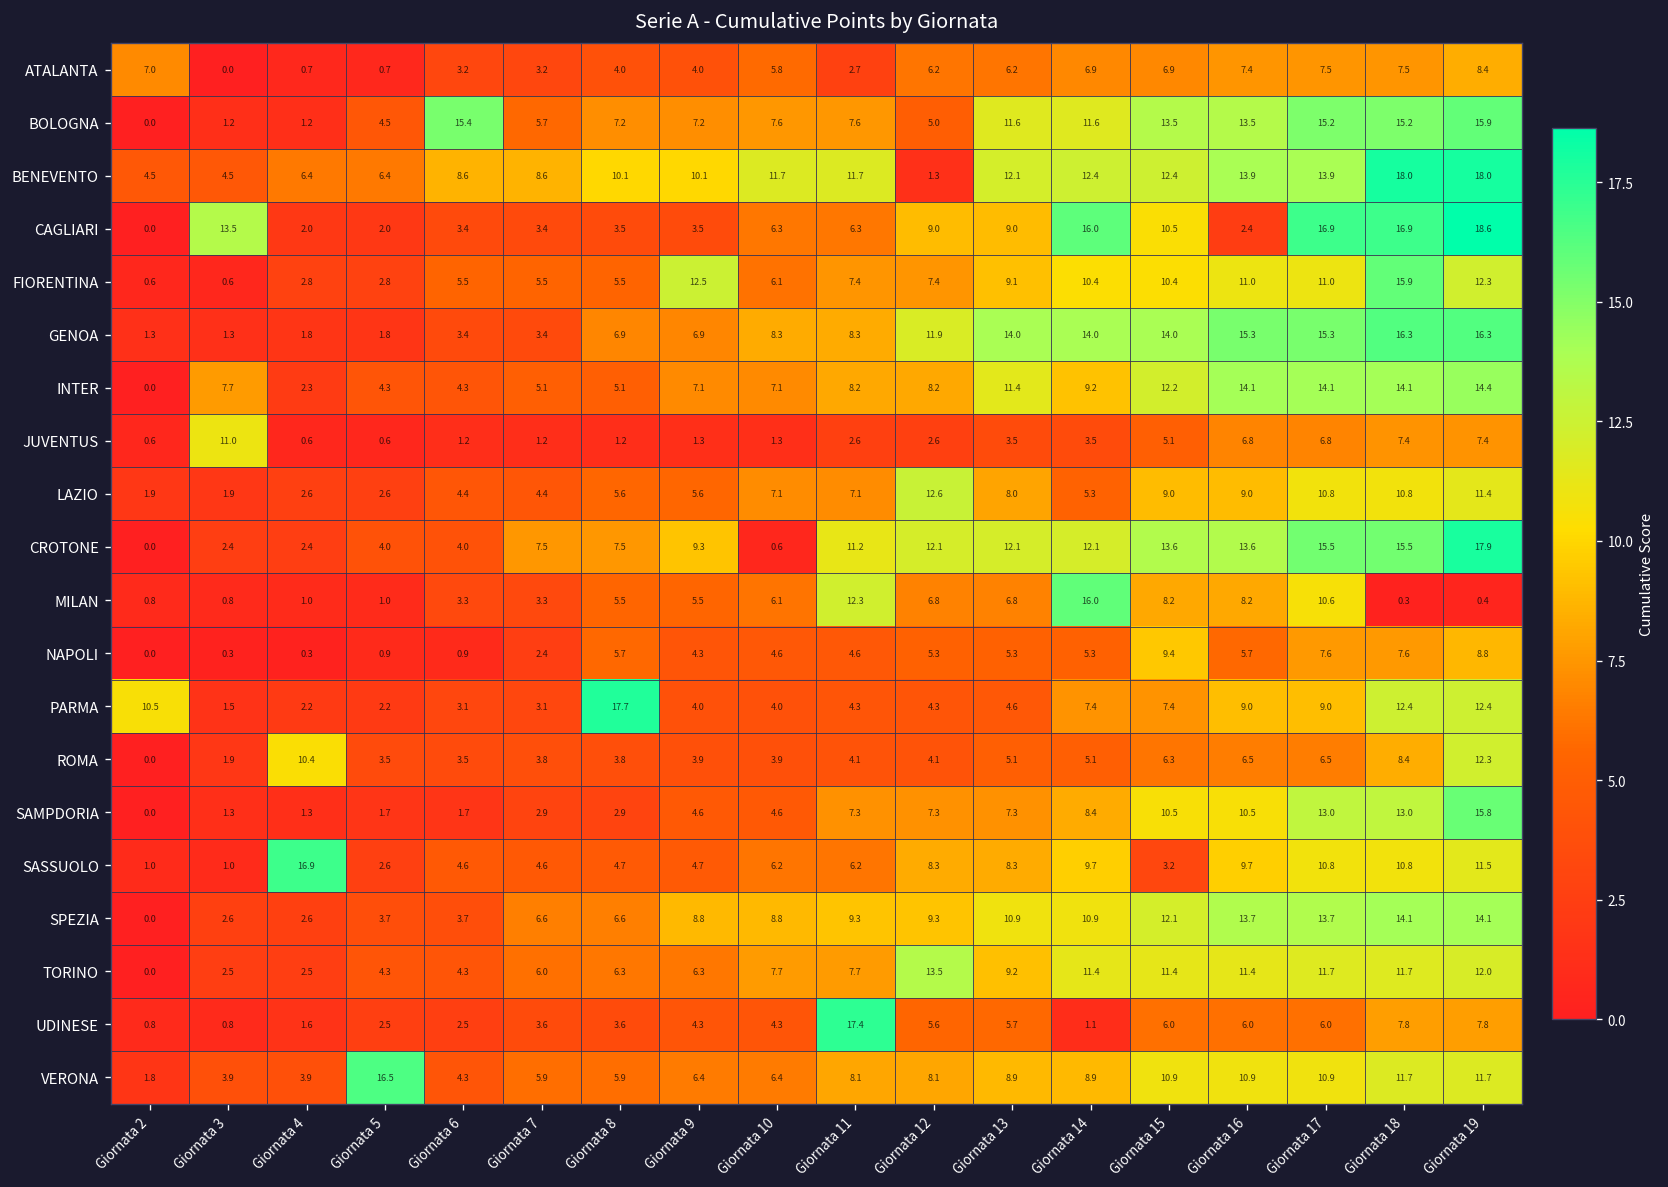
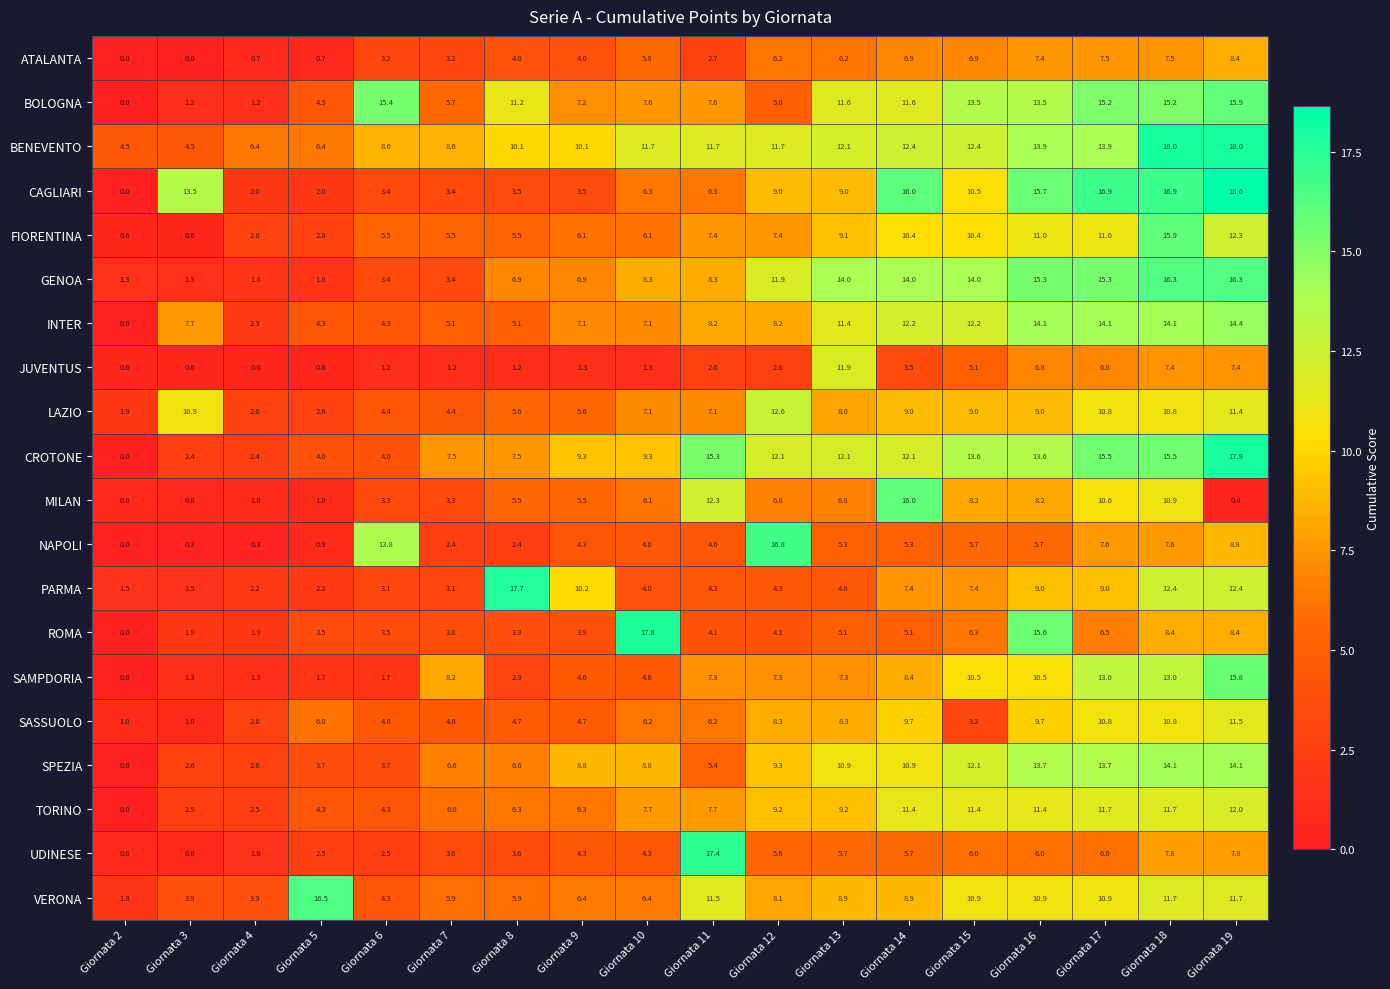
ATALANTA, Giornata 2: 7.0 -> 0.0
BOLOGNA, Giornata 8: 7.2 -> 11.2
BENEVENTO, Giornata 12: 1.3 -> 11.7
CAGLIARI, Giornata 16: 2.4 -> 15.7
FIORENTINA, Giornata 9: 12.5 -> 6.1
INTER, Giornata 14: 9.2 -> 12.2
JUVENTUS, Giornata 3: 11.0 -> 0.6
JUVENTUS, Giornata 13: 3.5 -> 11.9
LAZIO, Giornata 3: 1.9 -> 10.9
LAZIO, Giornata 14: 5.3 -> 9.0
CROTONE, Giornata 10: 0.6 -> 9.3
CROTONE, Giornata 11: 11.2 -> 15.3
MILAN, Giornata 18: 0.3 -> 10.9
NAPOLI, Giornata 6: 0.9 -> 13.8
NAPOLI, Giornata 8: 5.7 -> 2.4
NAPOLI, Giornata 12: 5.3 -> 16.8
NAPOLI, Giornata 15: 9.4 -> 5.7
PARMA, Giornata 2: 10.5 -> 1.5
PARMA, Giornata 9: 4.0 -> 10.2
ROMA, Giornata 4: 10.4 -> 1.9
ROMA, Giornata 10: 3.9 -> 17.8
ROMA, Giornata 16: 6.5 -> 15.6
ROMA, Giornata 19: 12.3 -> 8.4
SAMPDORIA, Giornata 7: 2.9 -> 8.2
SASSUOLO, Giornata 4: 16.9 -> 2.6
SASSUOLO, Giornata 5: 2.6 -> 6.0
SPEZIA, Giornata 11: 9.3 -> 5.4
TORINO, Giornata 12: 13.5 -> 9.2
UDINESE, Giornata 14: 1.1 -> 5.7
VERONA, Giornata 11: 8.1 -> 11.5
